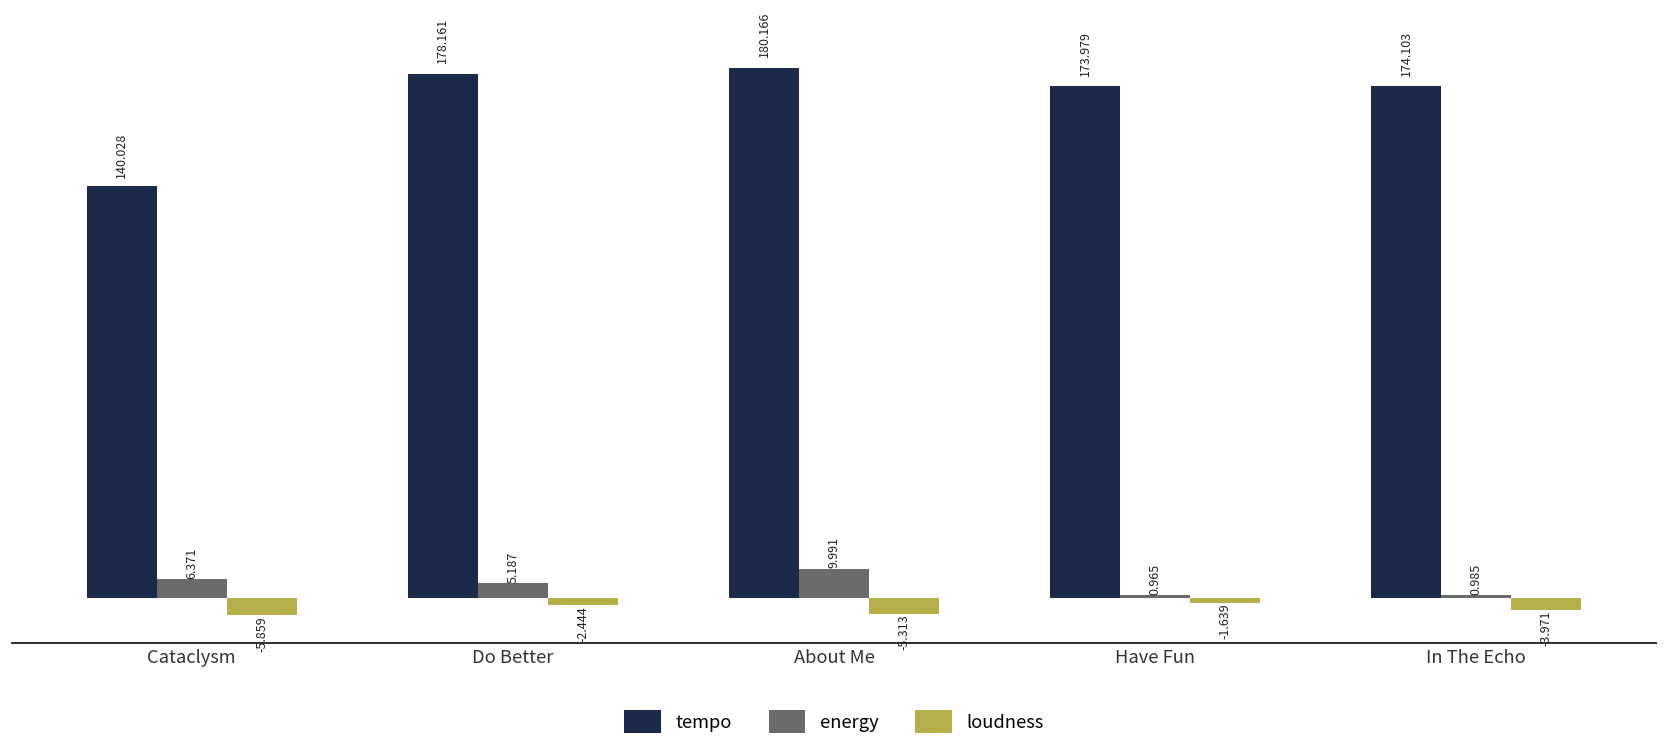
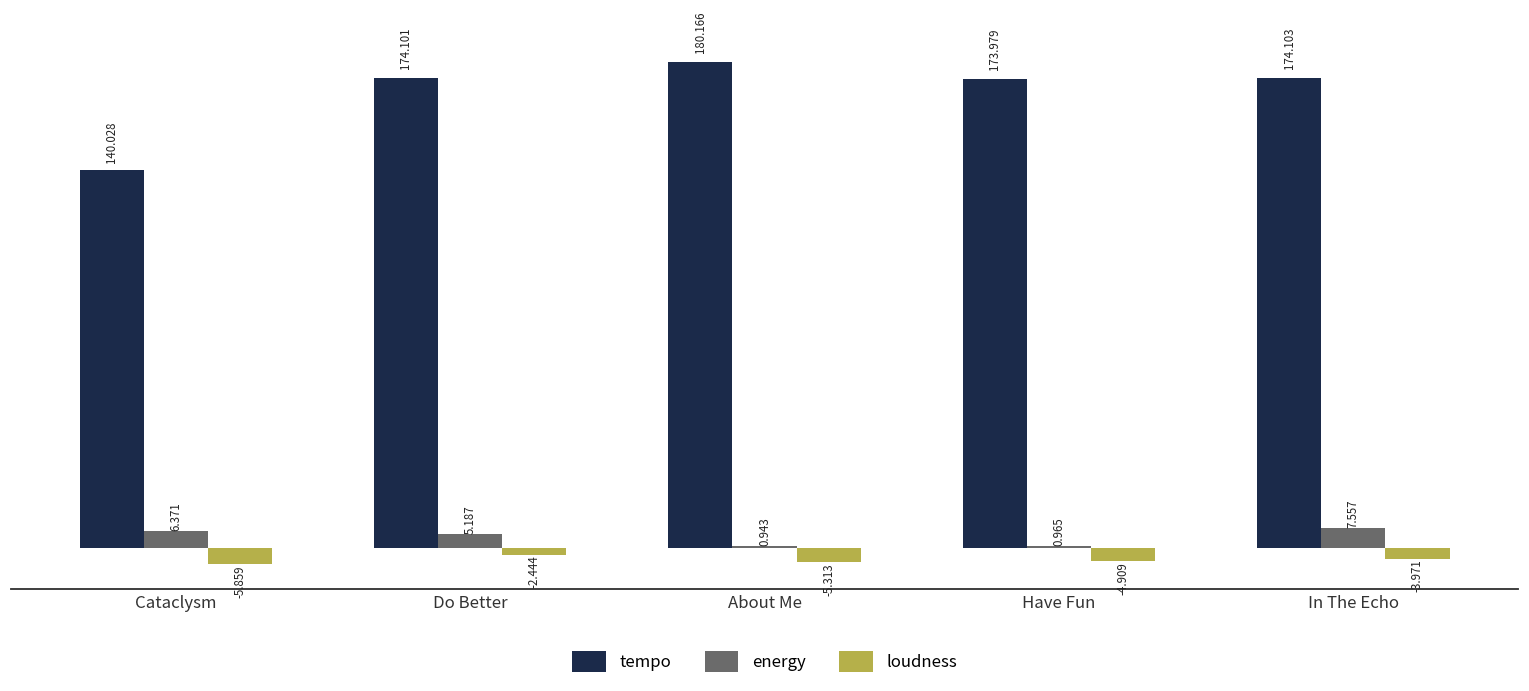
tempo, Do Better: 178.161 -> 174.101
energy, About Me: 9.991 -> 0.943
loudness, Have Fun: -1.639 -> -4.909
energy, In The Echo: 0.985 -> 7.557
